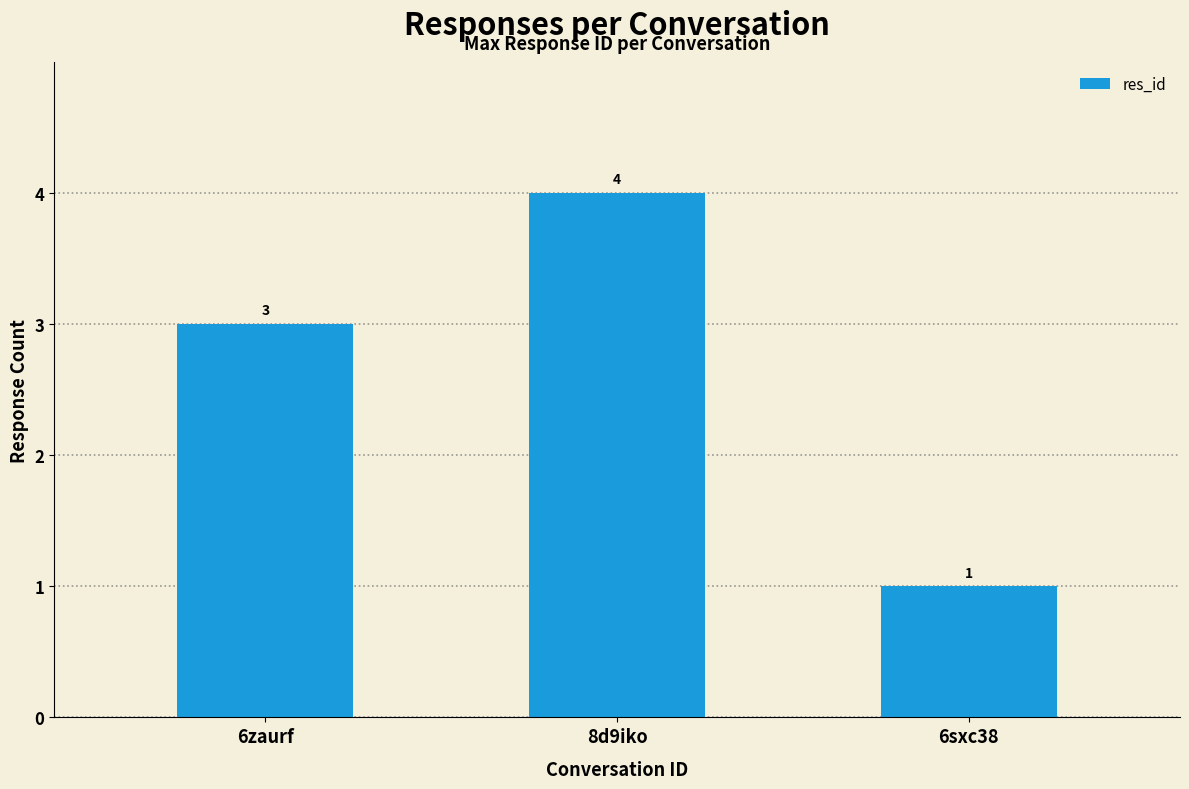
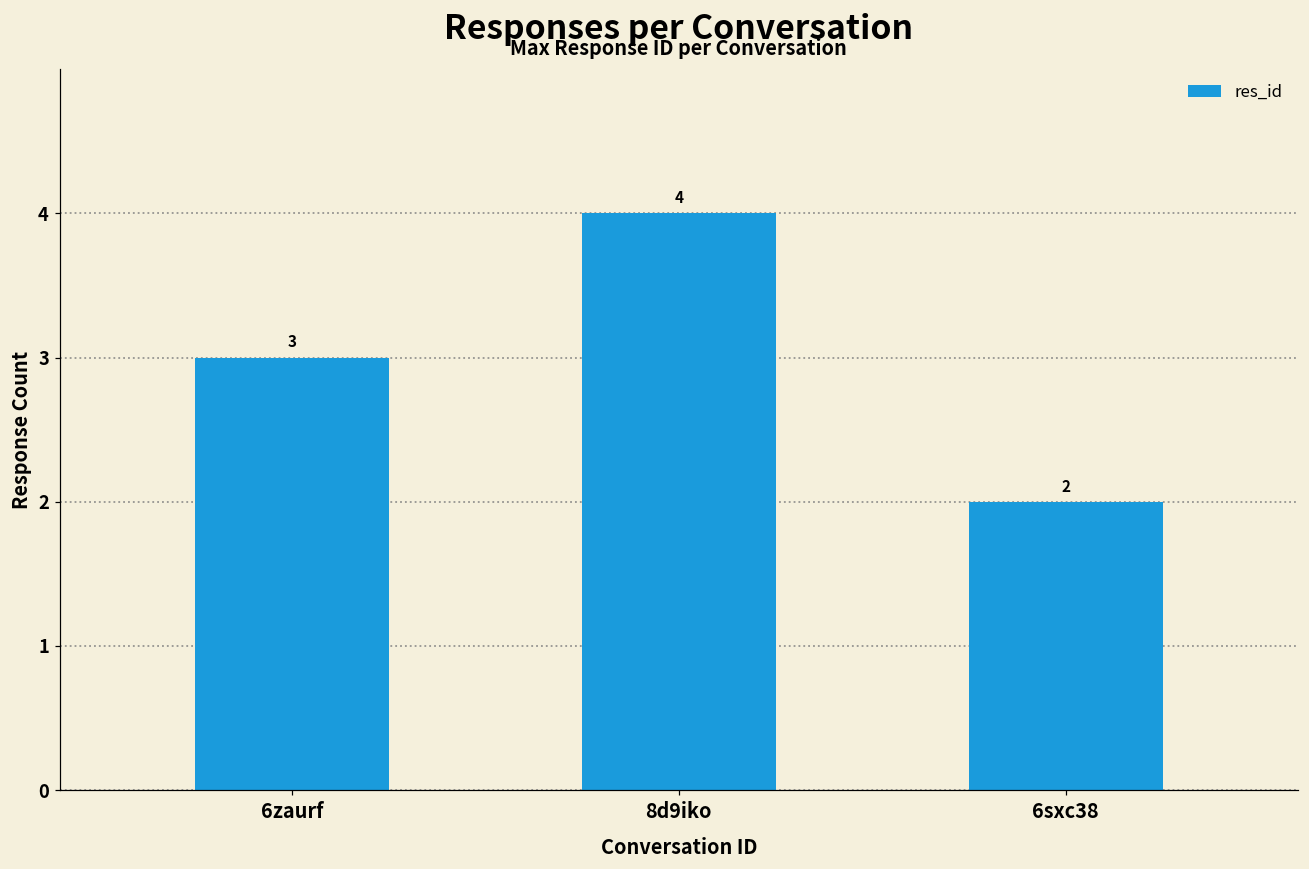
6sxc38: 1 -> 2
